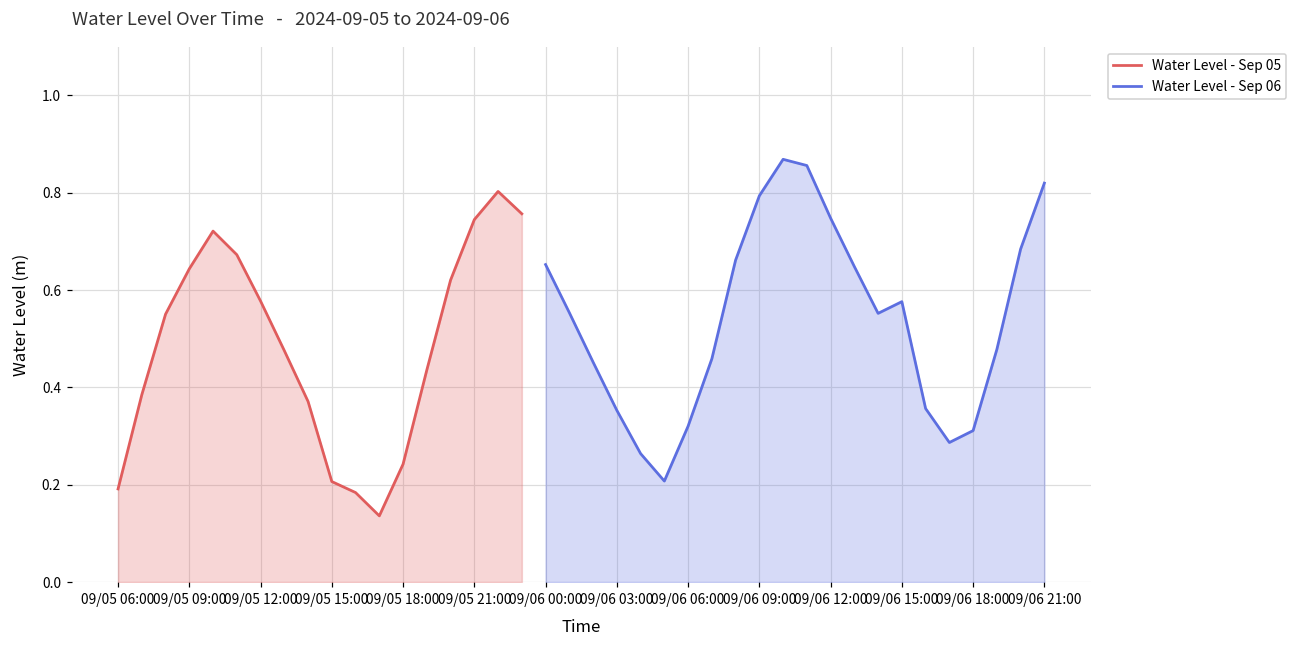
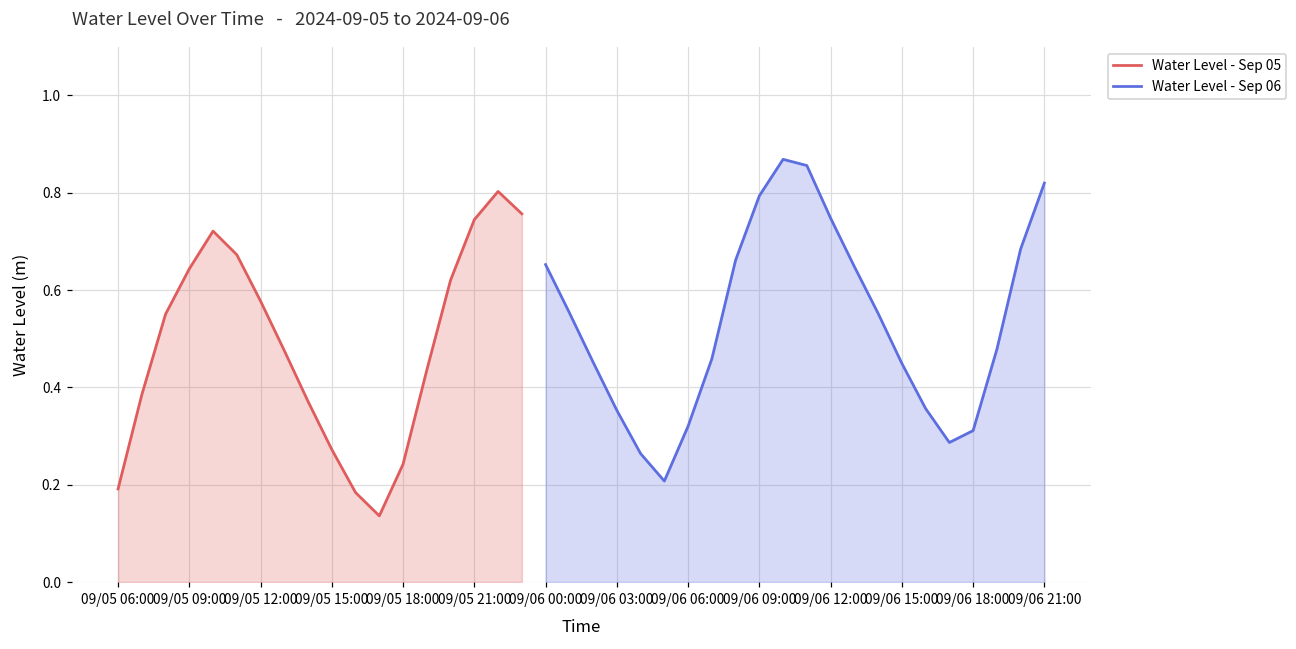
Water Level - Sep 05, 09/05 15:00: 0.21 -> 0.27
Water Level - Sep 06, 09/06 15:00: 0.58 -> 0.45
